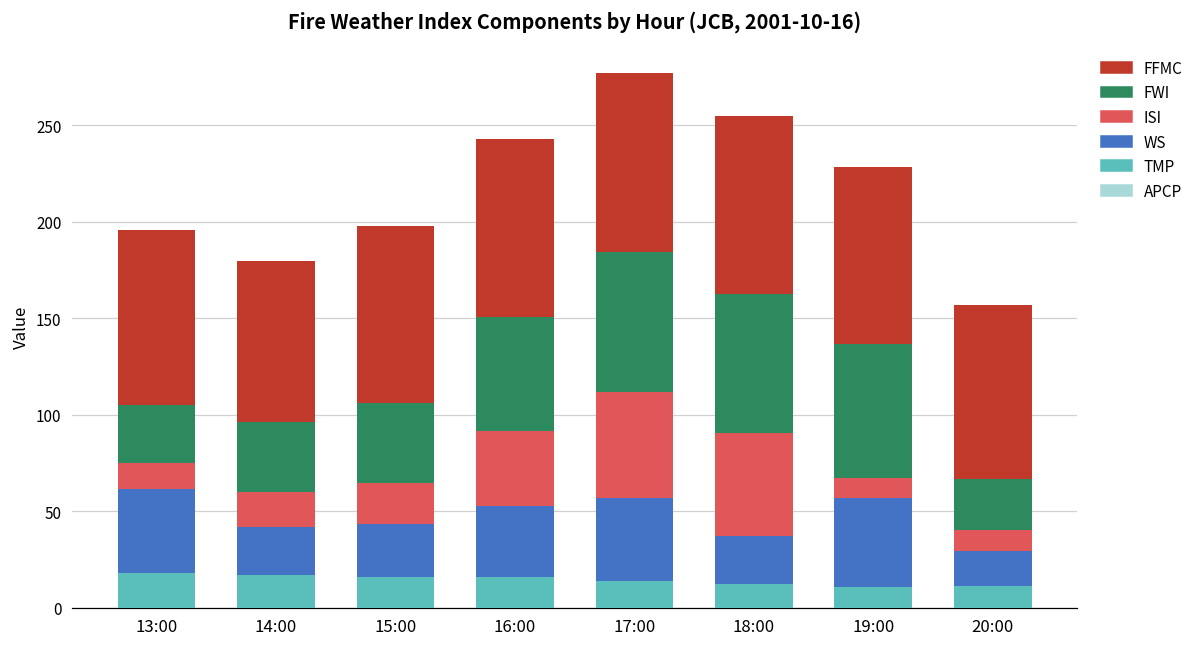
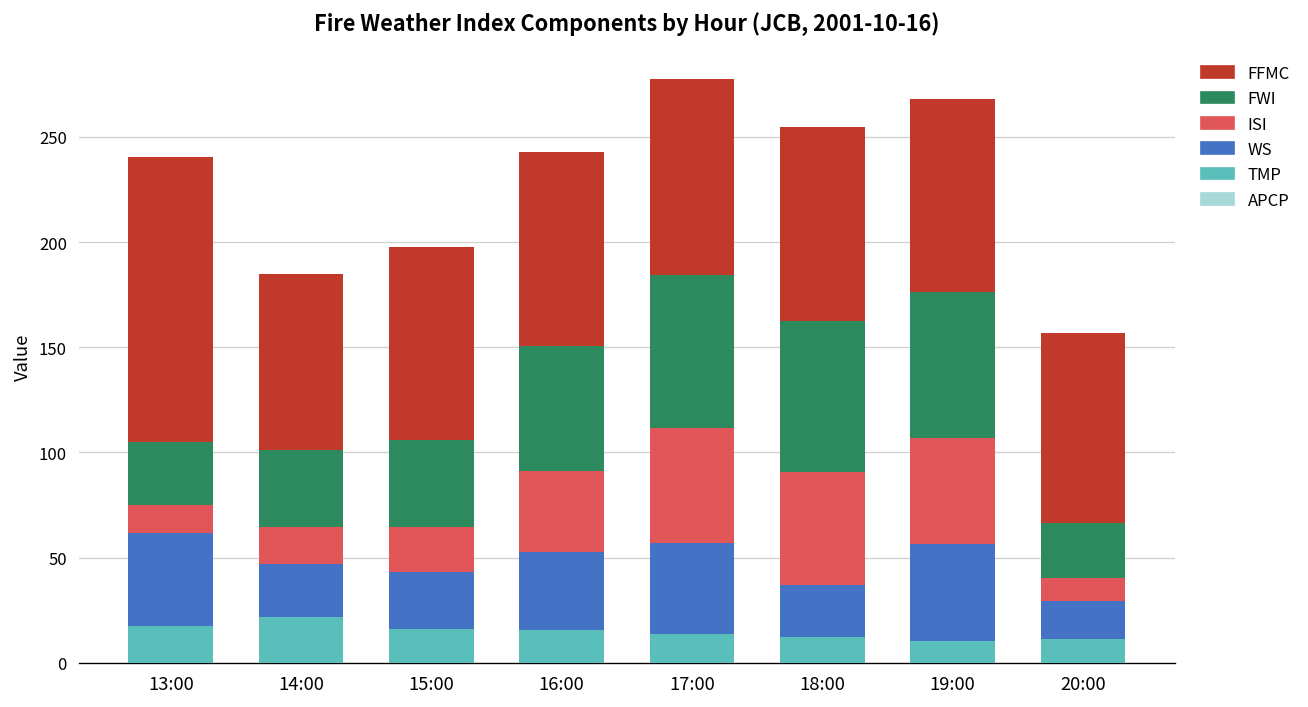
FFMC, 13:00: 91 -> 135
TMP, 14:00: 17 -> 22
ISI, 19:00: 11 -> 50
